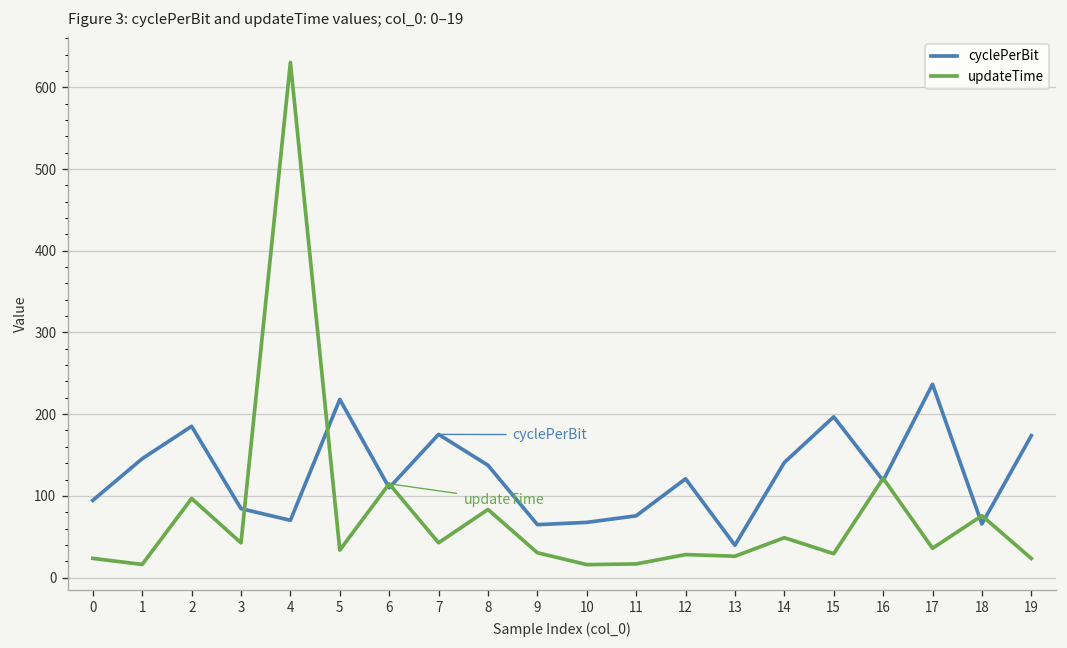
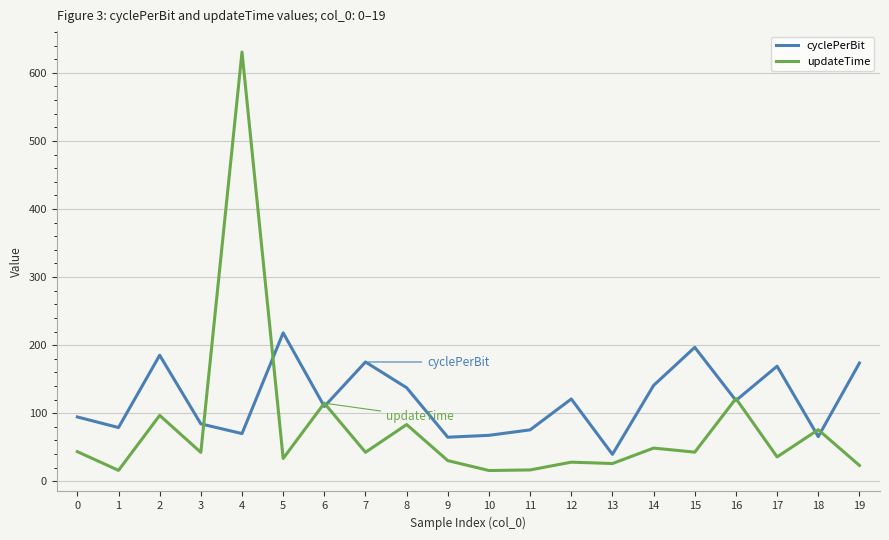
updateTime, 0: 20 -> 40
cyclePerBit, 1: 150 -> 80
updateTime, 15: 30 -> 40
cyclePerBit, 17: 240 -> 170
